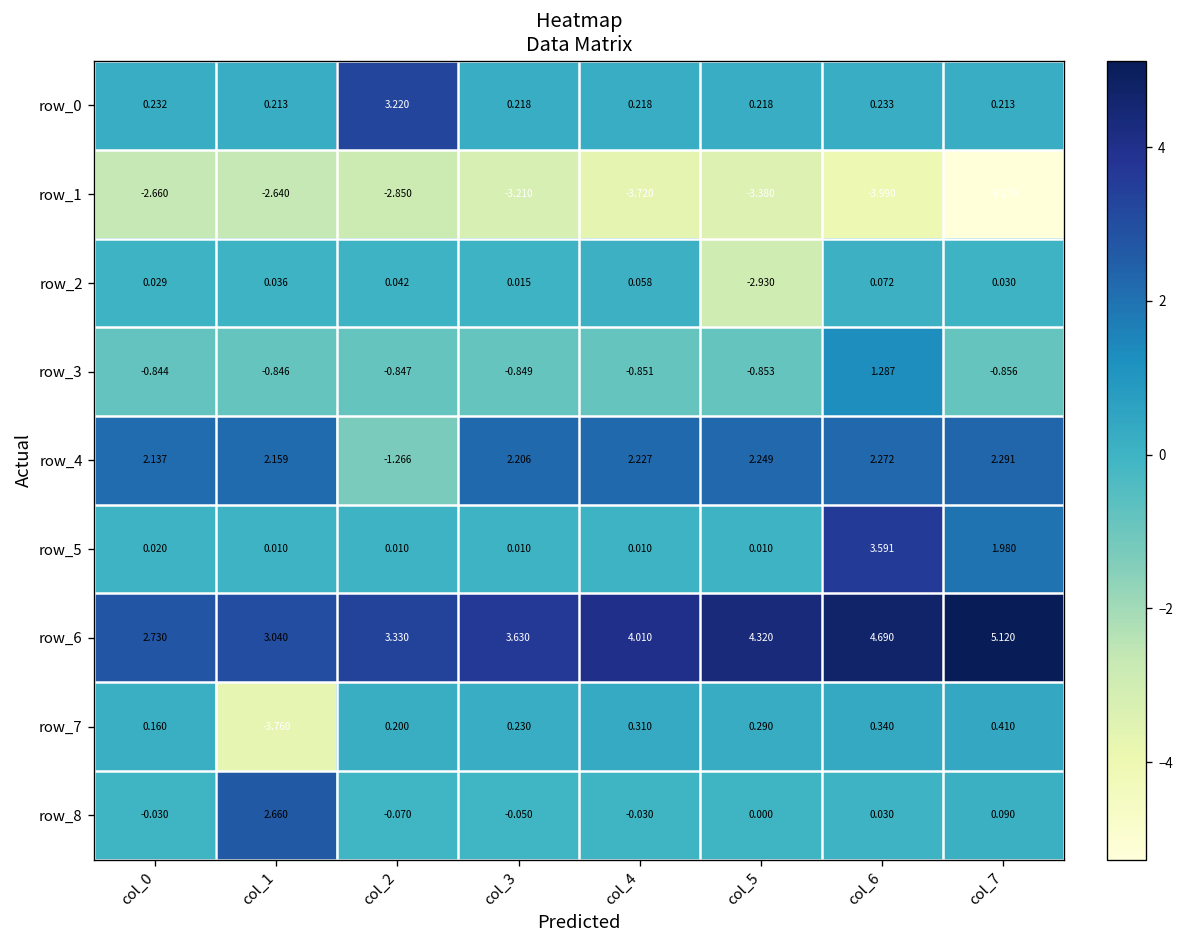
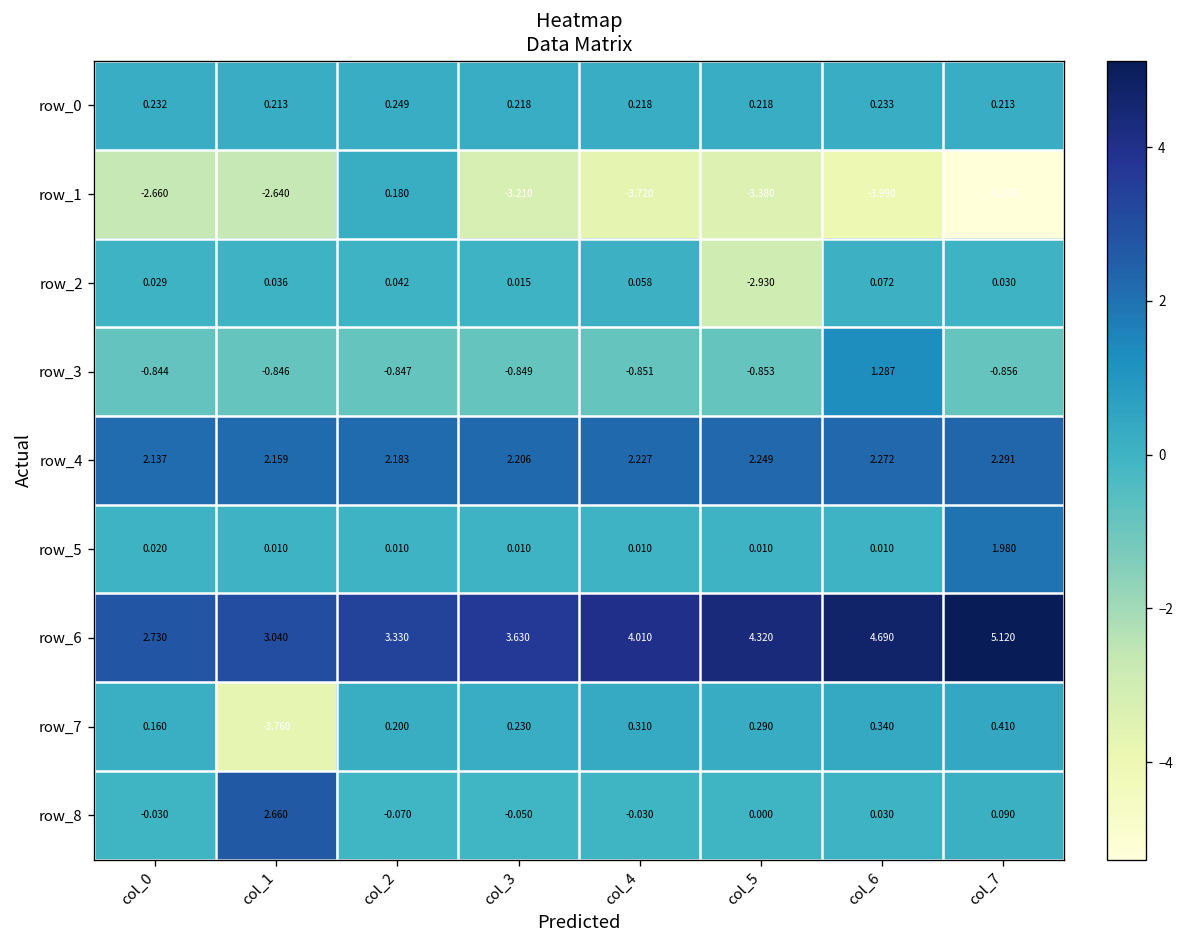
row_0, col_2: 3.220 -> 0.249
row_1, col_2: -2.850 -> 0.180
row_4, col_2: -1.266 -> 2.183
row_5, col_6: 3.591 -> 0.010
